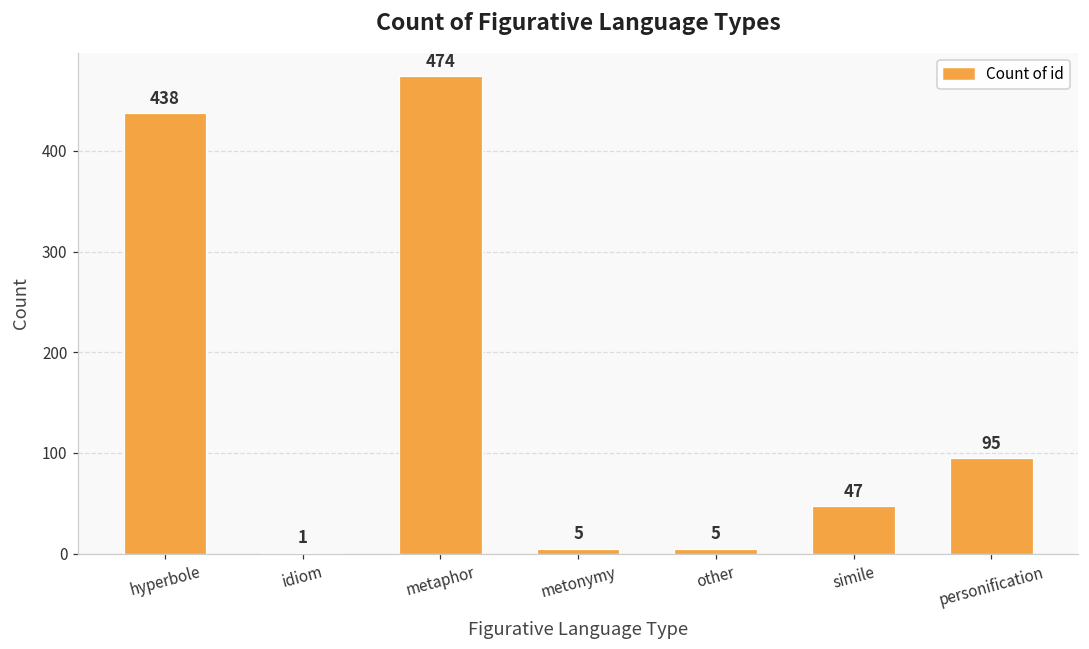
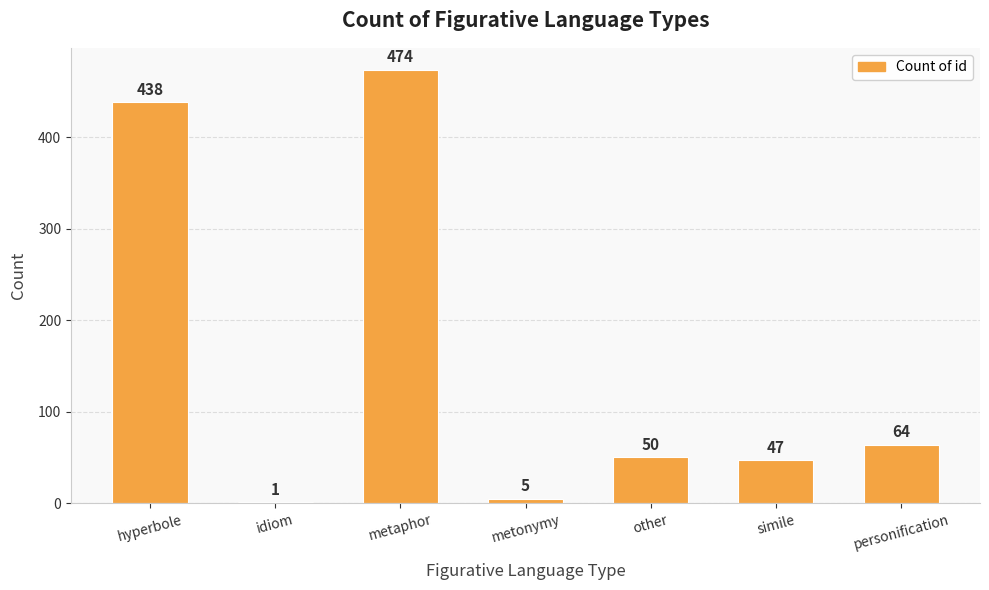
other: 5 -> 50
personification: 95 -> 64
